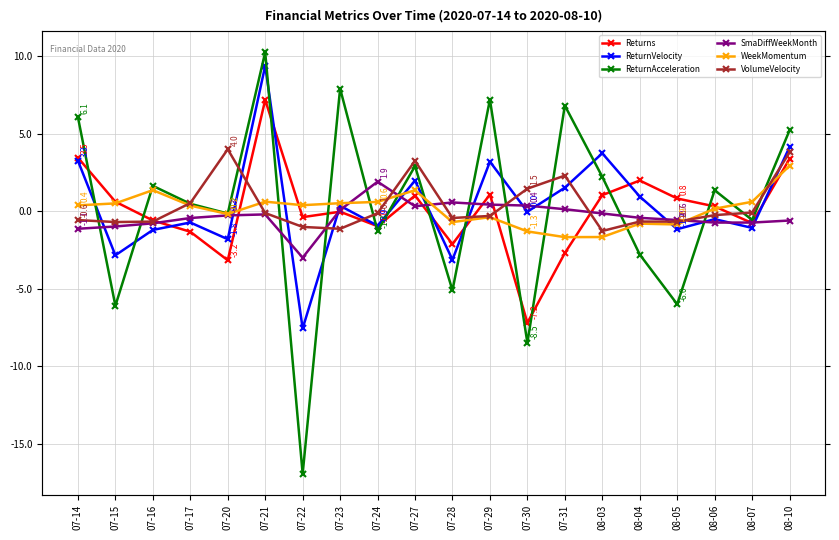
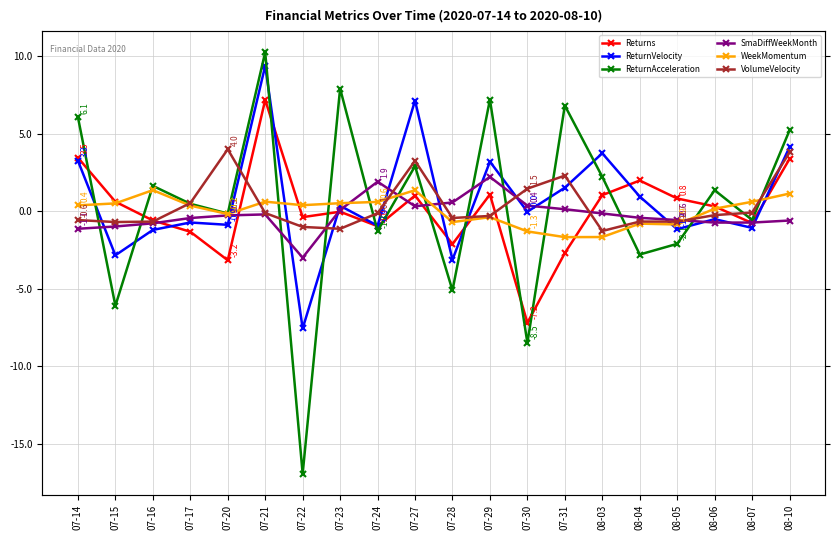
ReturnVelocity, 07-20: -1.8 -> -0.9
ReturnVelocity, 07-27: 2.0 -> 7.1
SmaDiffWeekMonth, 07-29: 0.4 -> 2.2
ReturnAcceleration, 08-05: -6.0 -> -2.1
WeekMomentum, 08-10: 2.9 -> 1.1
